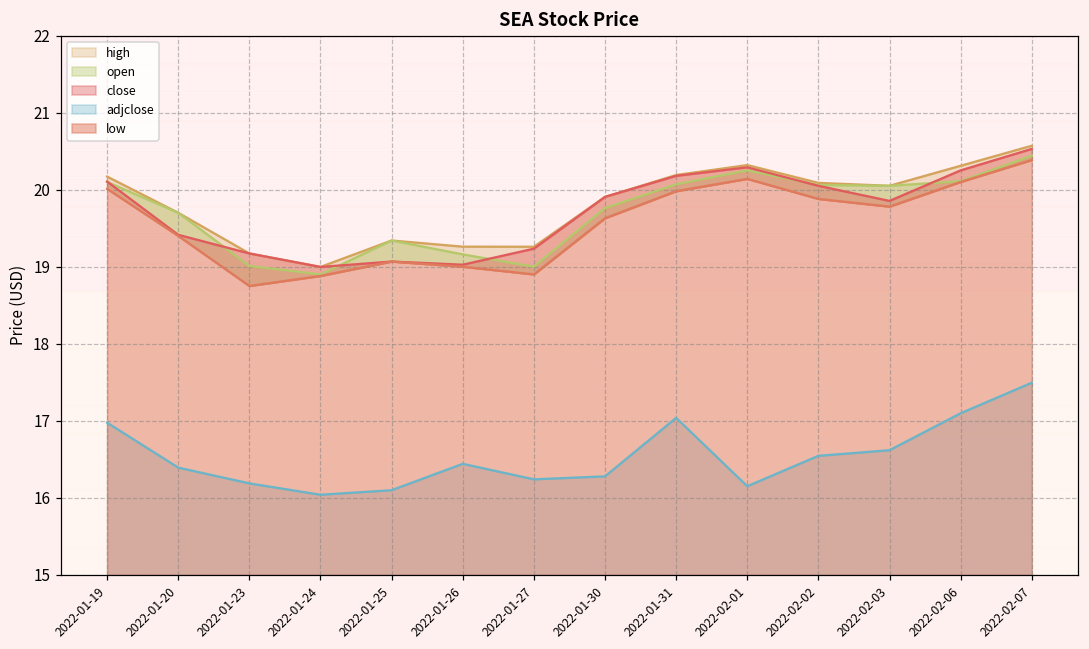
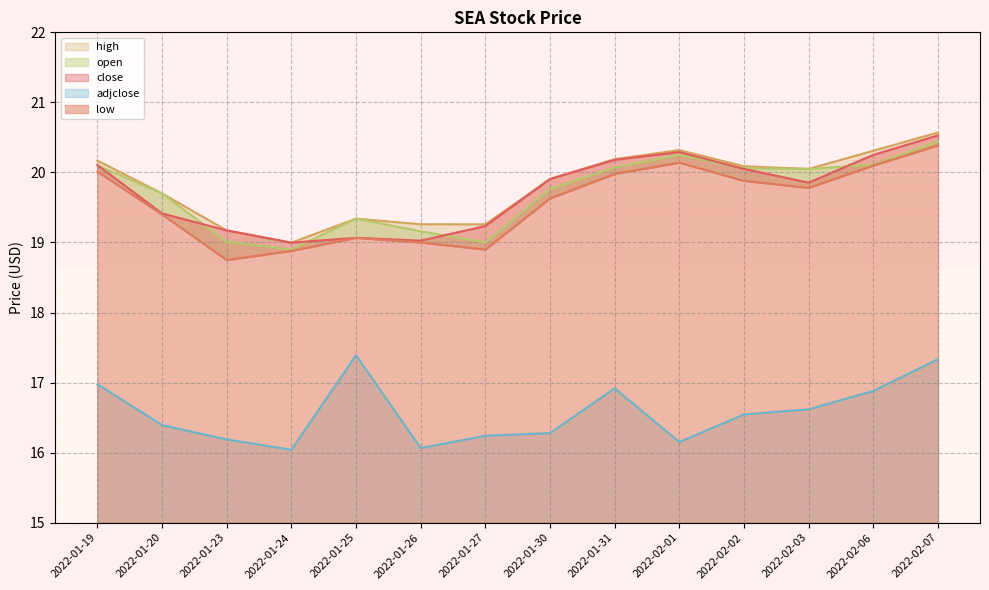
adjclose, 2022-01-25: 16.1 -> 17.4
adjclose, 2022-01-26: 16.4 -> 16.1
adjclose, 2022-01-31: 17.0 -> 16.9
adjclose, 2022-02-06: 17.1 -> 16.9
adjclose, 2022-02-07: 17.5 -> 17.3
